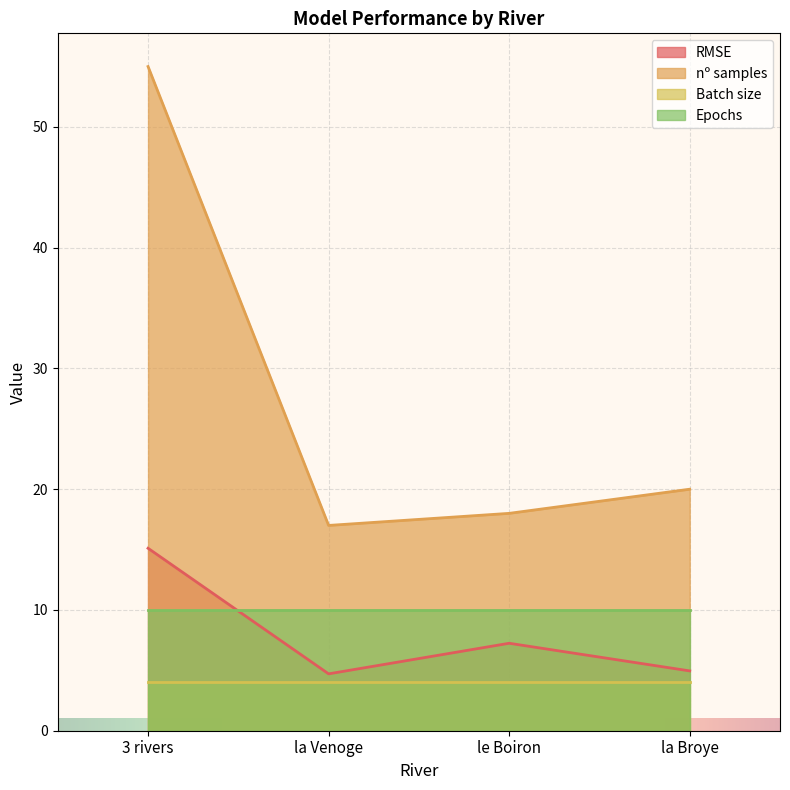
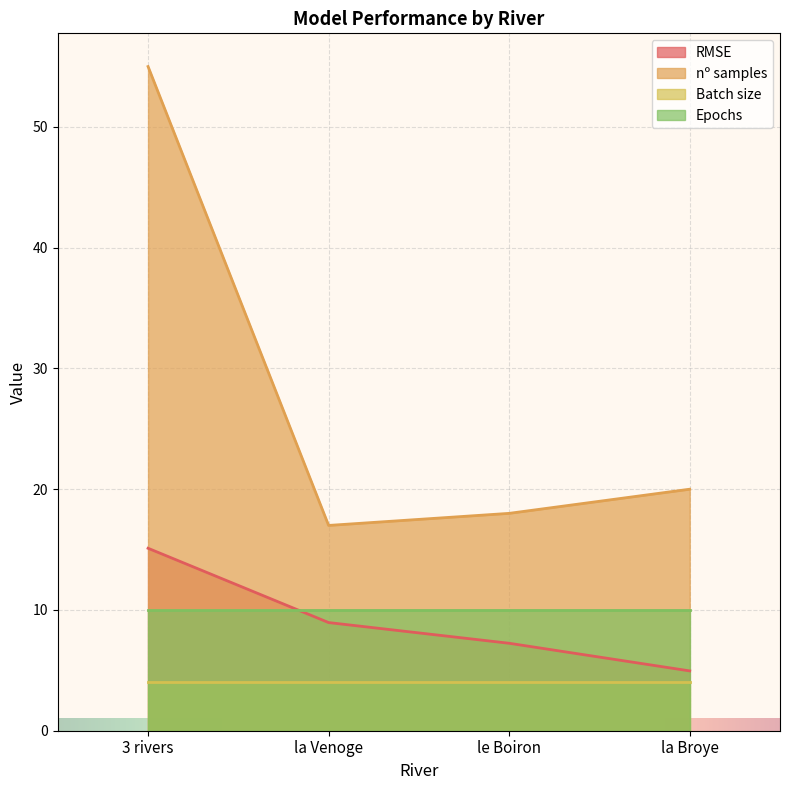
RMSE, la Venoge: 4.7 -> 9.0
